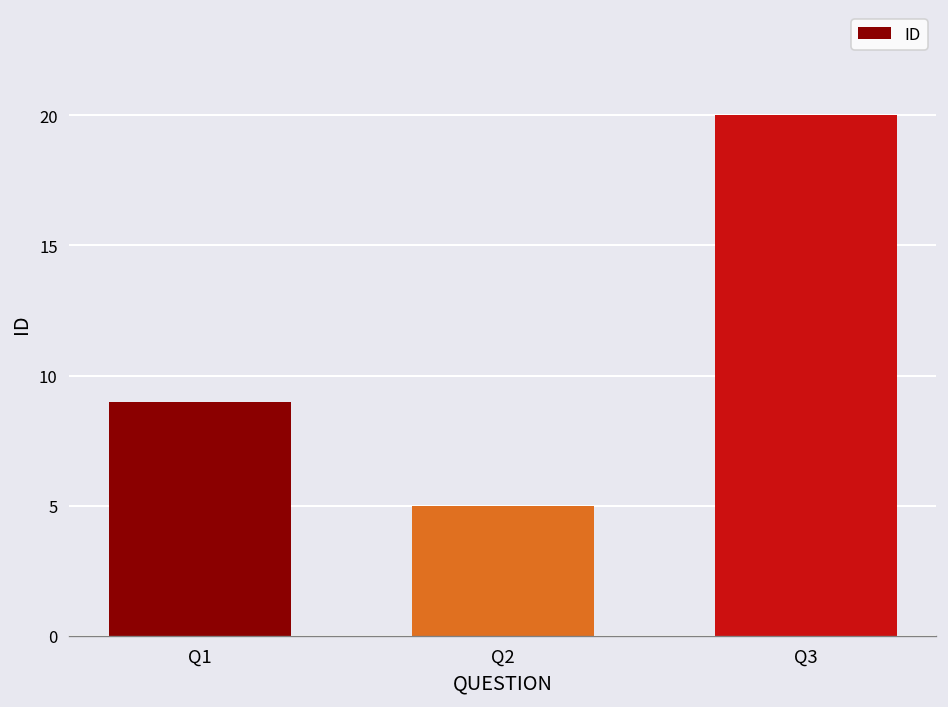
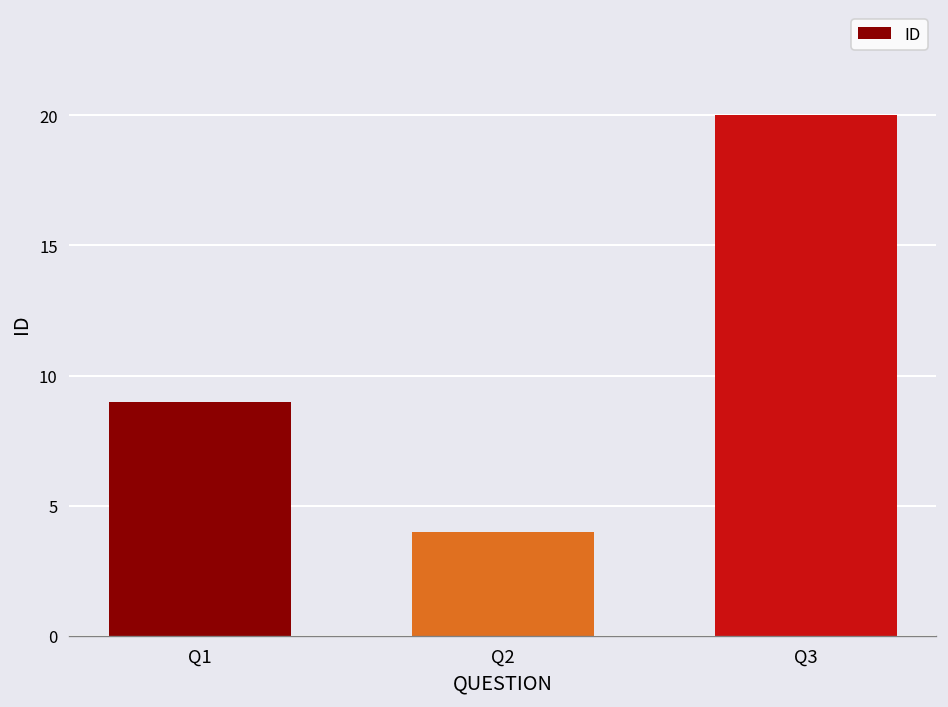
Q2: 5 -> 4
